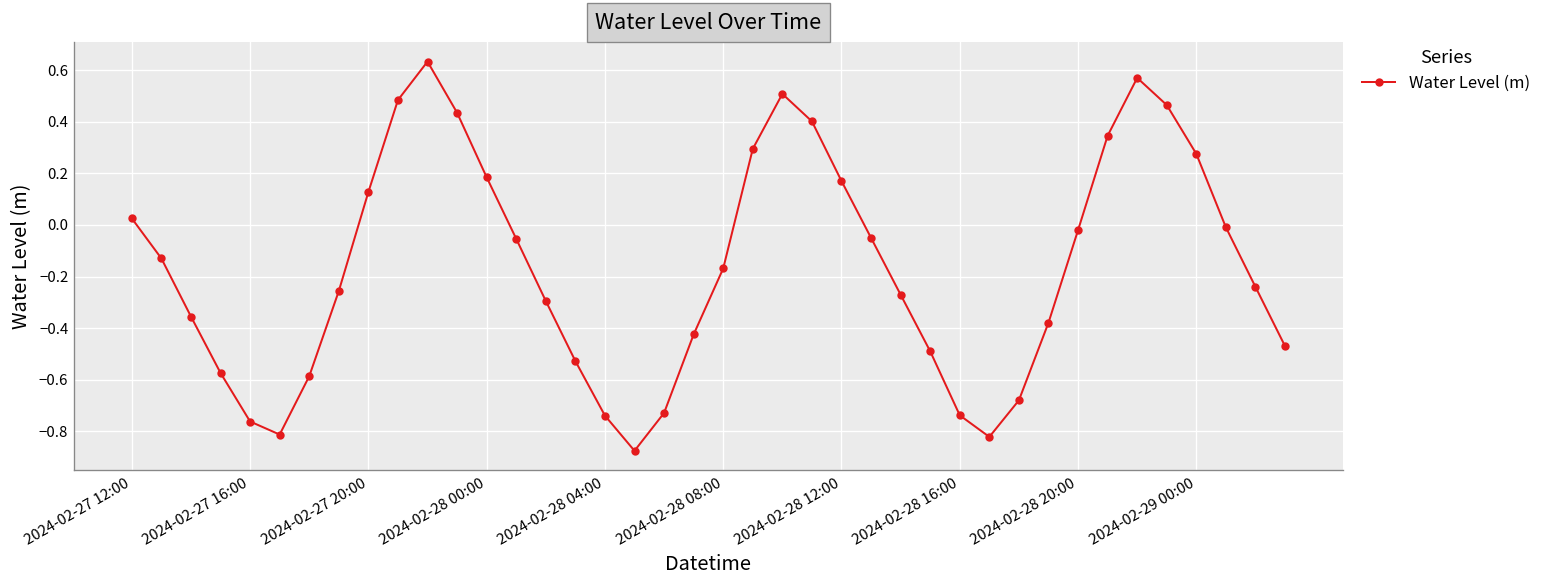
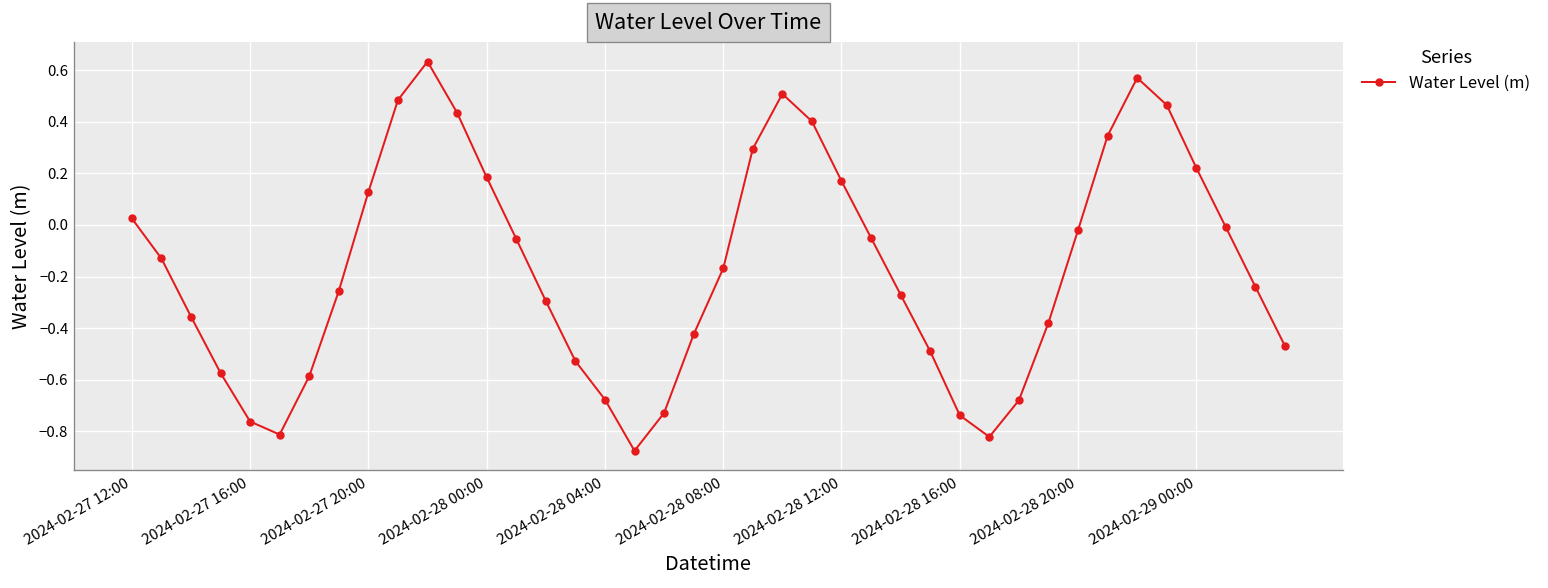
2024-02-28 04:00: -0.74 -> -0.68
2024-02-29 00:00: 0.28 -> 0.22
